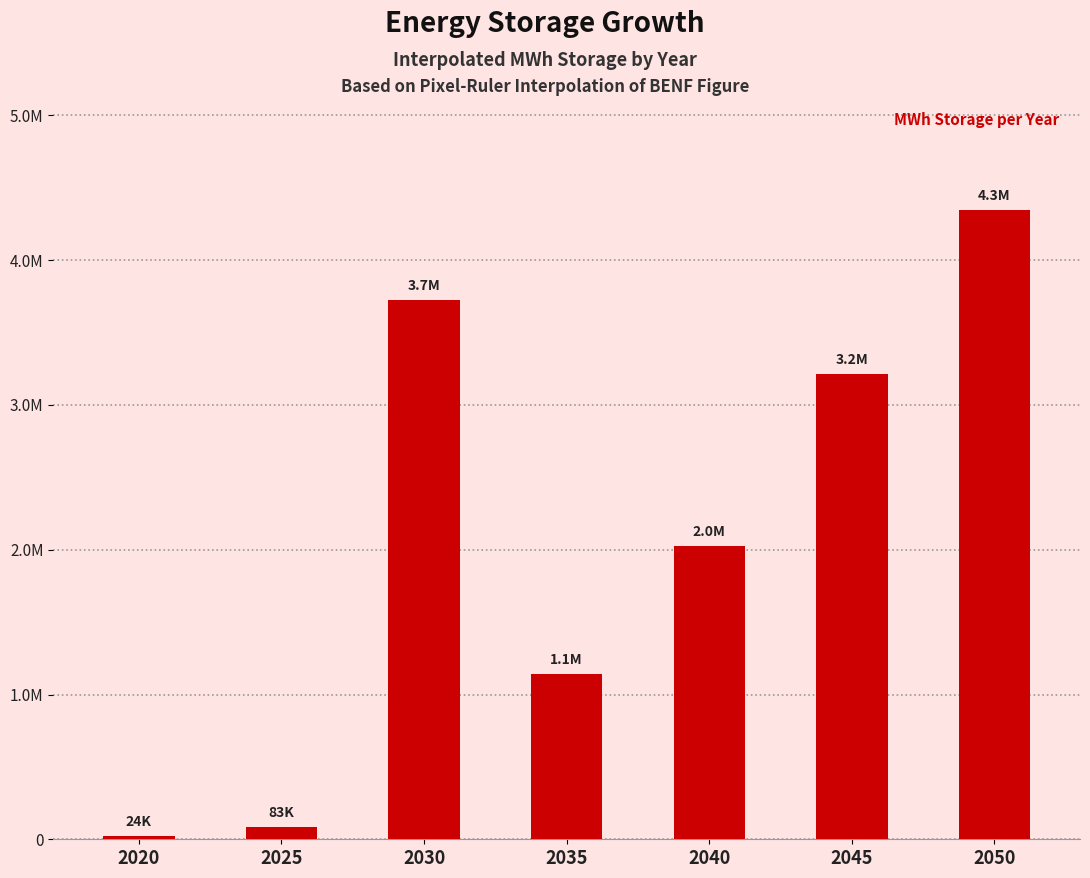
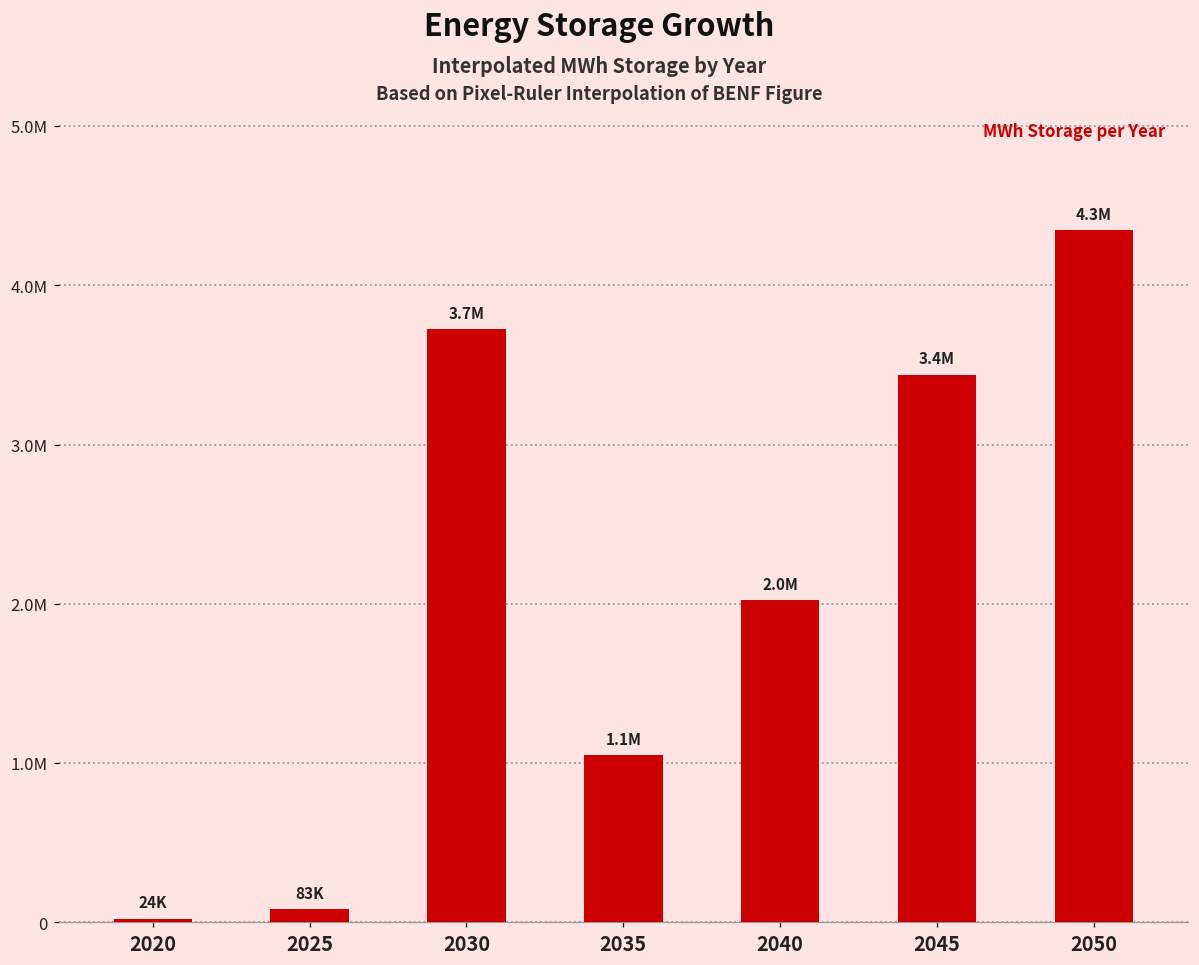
2035: 1140000 -> 1050000
2045: 3.2M -> 3.4M
